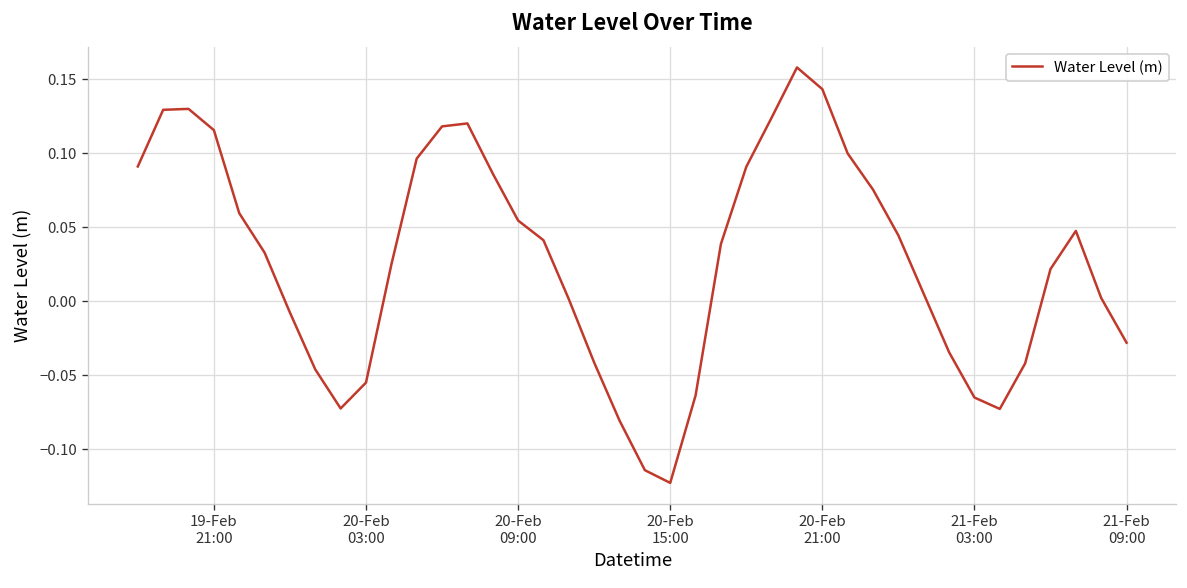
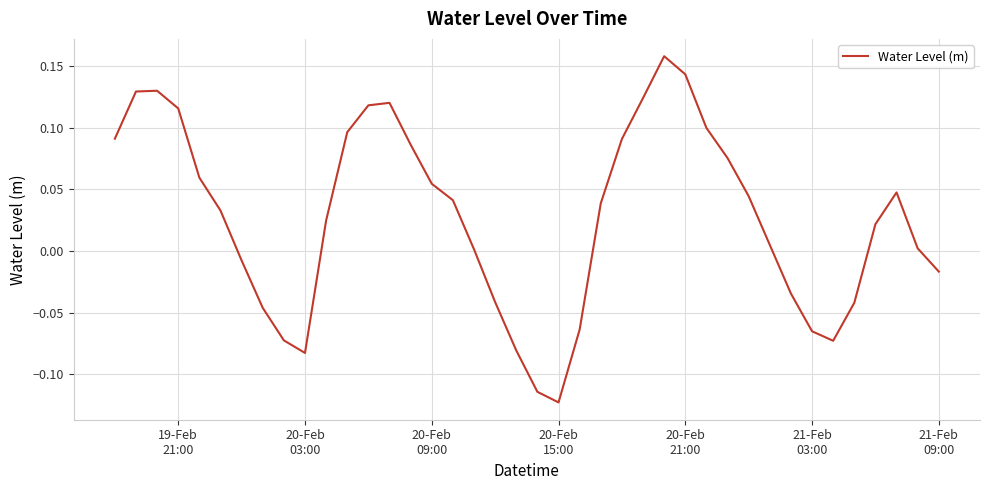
20-Feb 03:00: -0.055 -> -0.083
21-Feb 09:00: -0.028 -> -0.017
